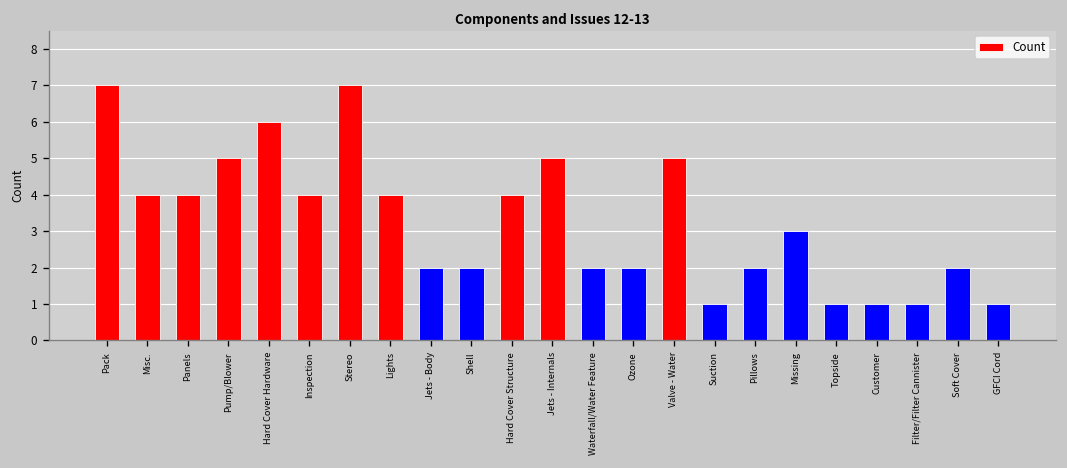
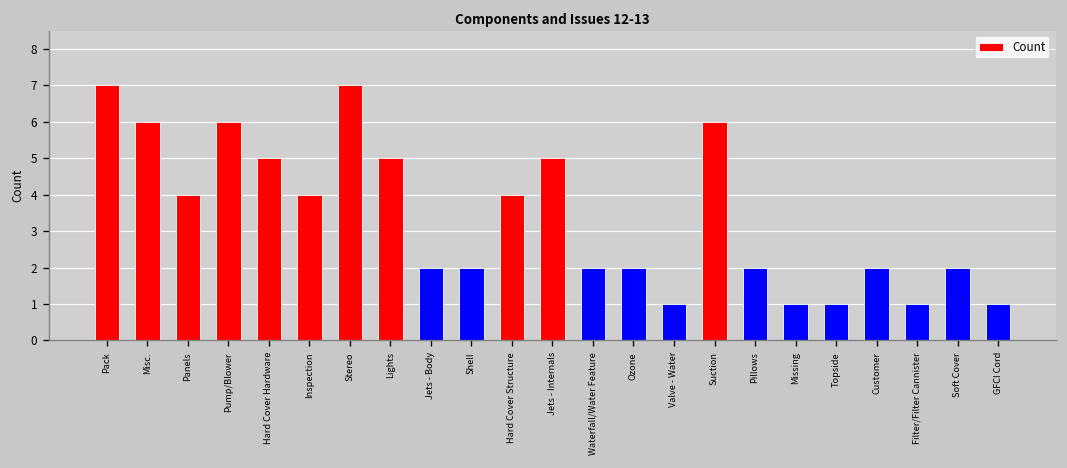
Misc.: 4 -> 6
Pump/Blower: 5 -> 6
Hard Cover Hardware: 6 -> 5
Lights: 4 -> 5
Valve - Water: 5 -> 1
Suction: 1 -> 6
Missing: 3 -> 1
Customer: 1 -> 2
